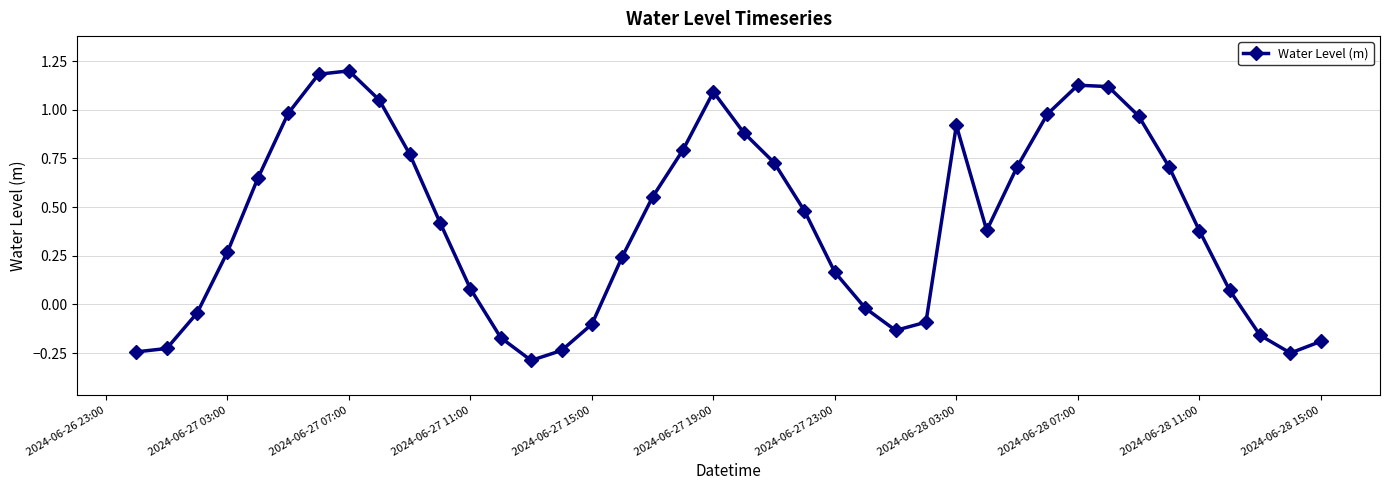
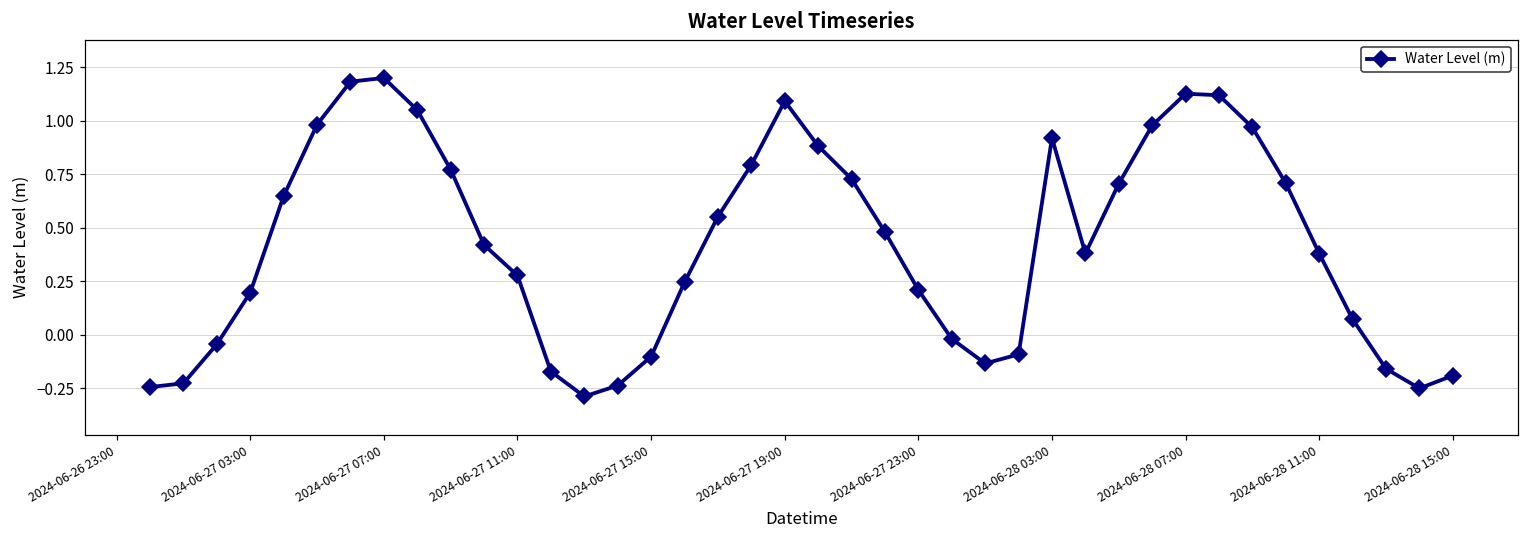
2024-06-27 03:00: 0.27 -> 0.20
2024-06-27 11:00: 0.08 -> 0.28
2024-06-27 23:00: 0.17 -> 0.21
